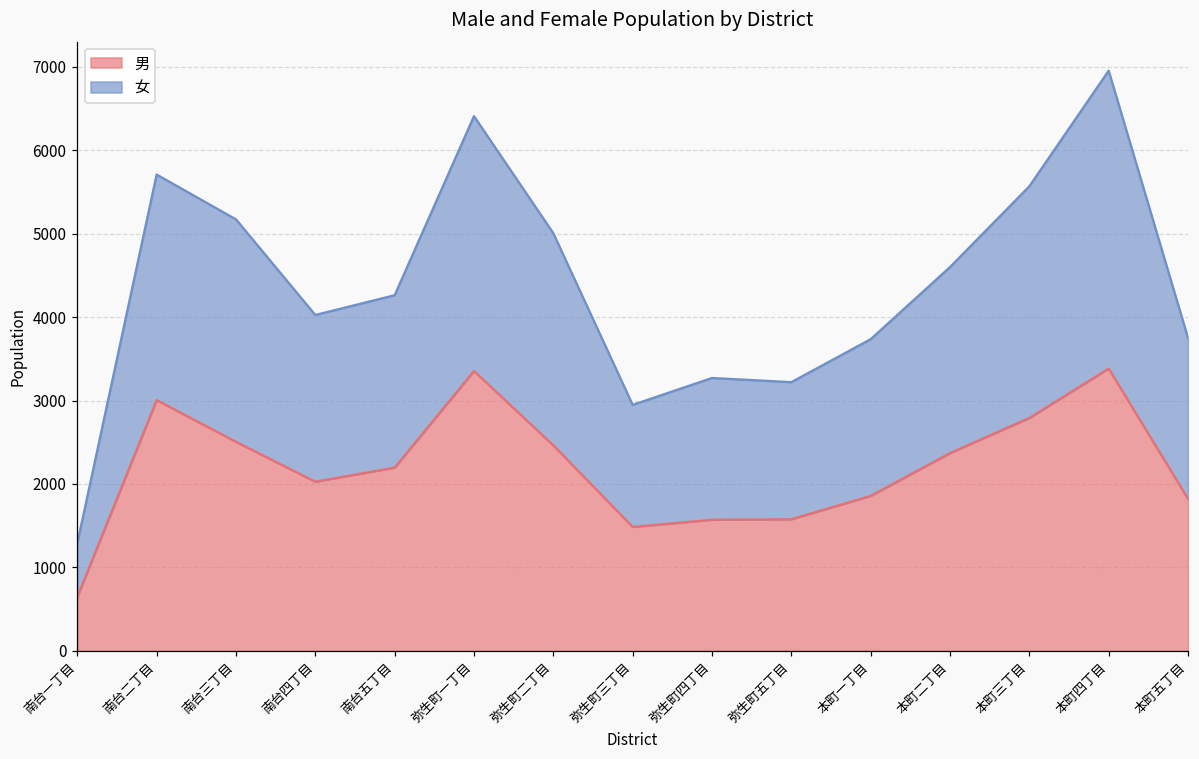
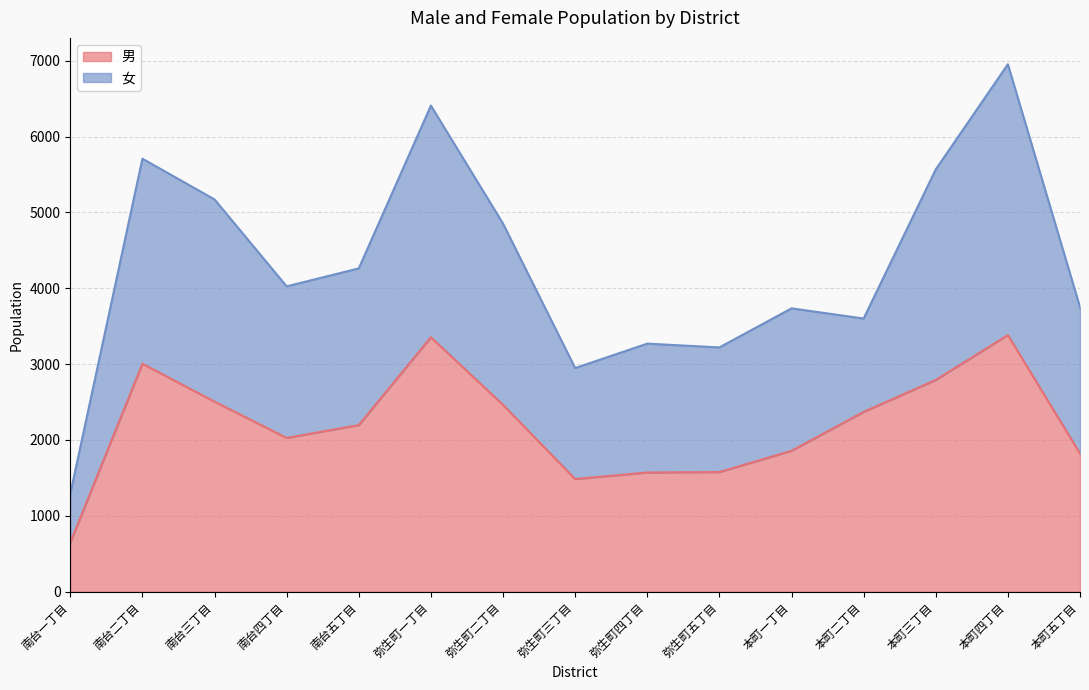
女, 弥生町二丁目: 2500 -> 2400
女, 本町二丁目: 2200 -> 1200
